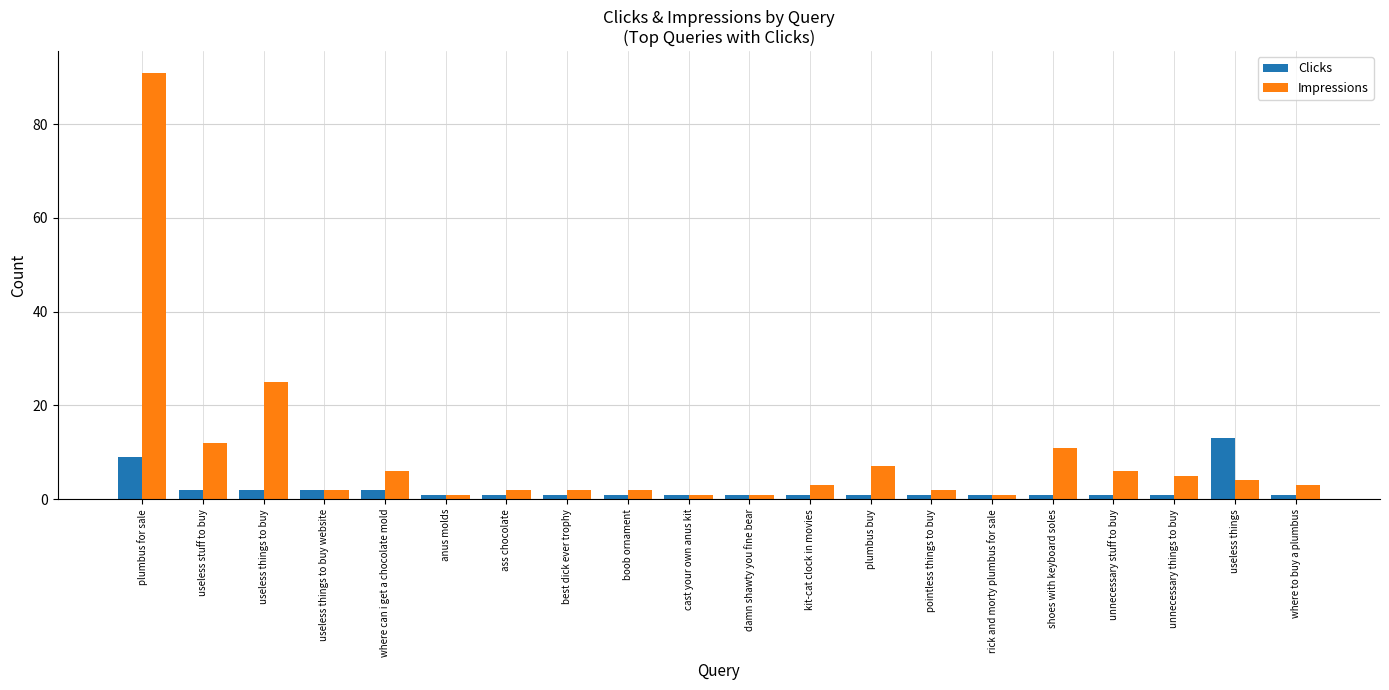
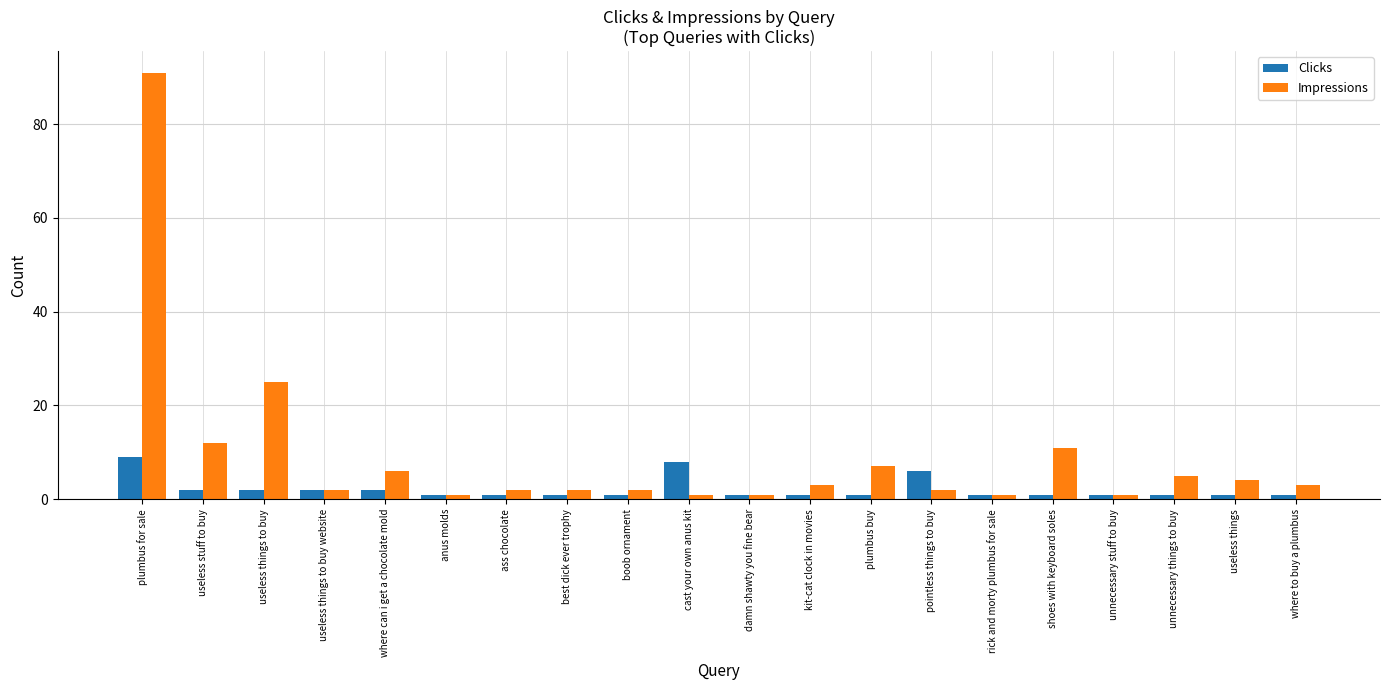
Clicks, cast your own anus kit: 1 -> 8
Clicks, pointless things to buy: 1 -> 6
Impressions, unnecessary stuff to buy: 6 -> 1
Clicks, useless things: 13 -> 1
